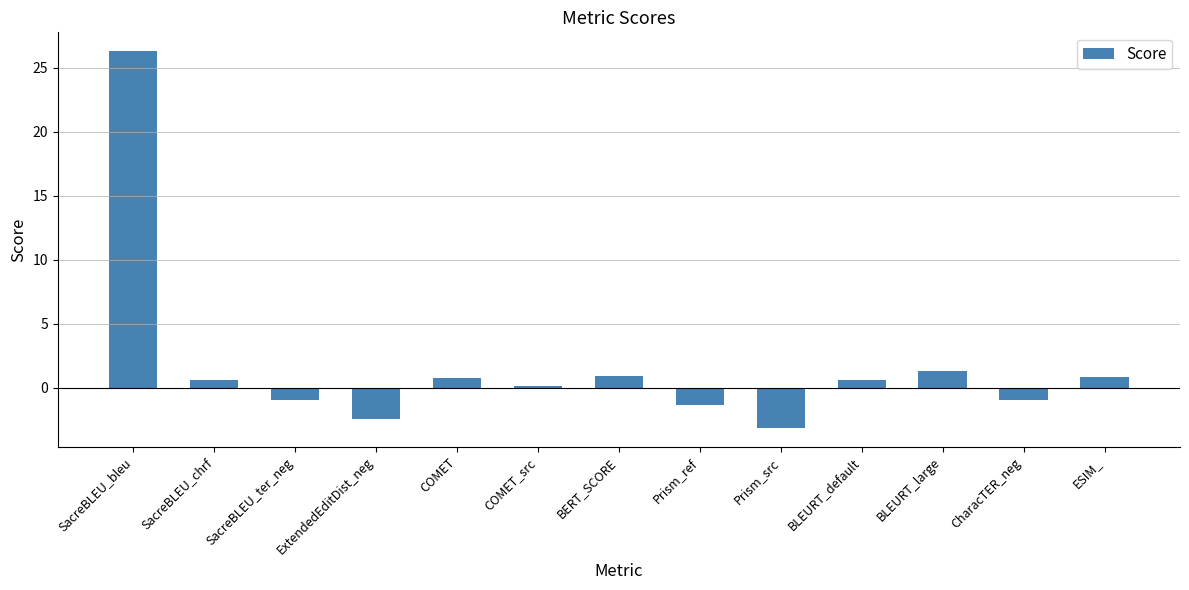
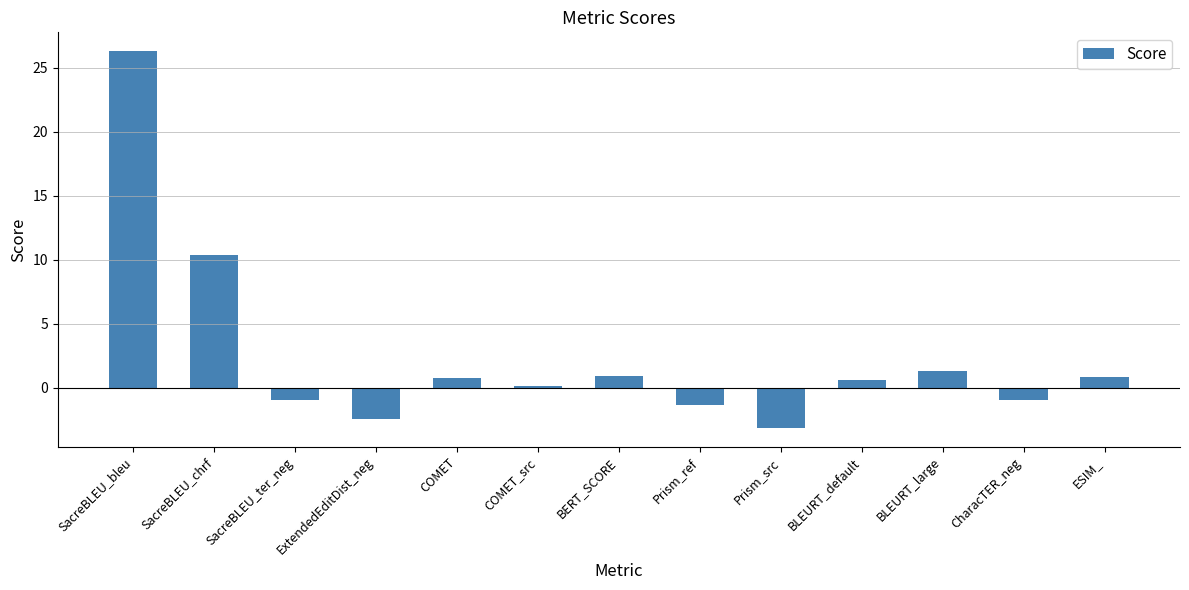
SacreBLEU_chrf: 0.6 -> 10.4
